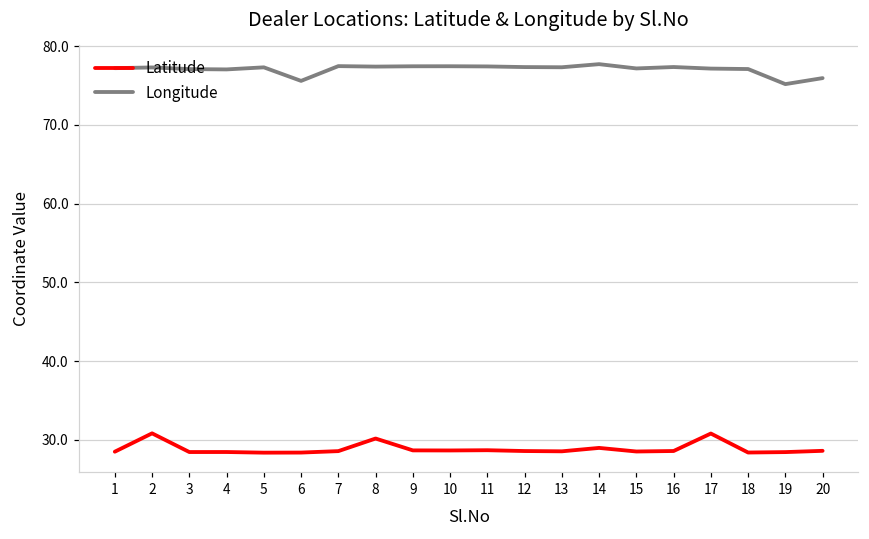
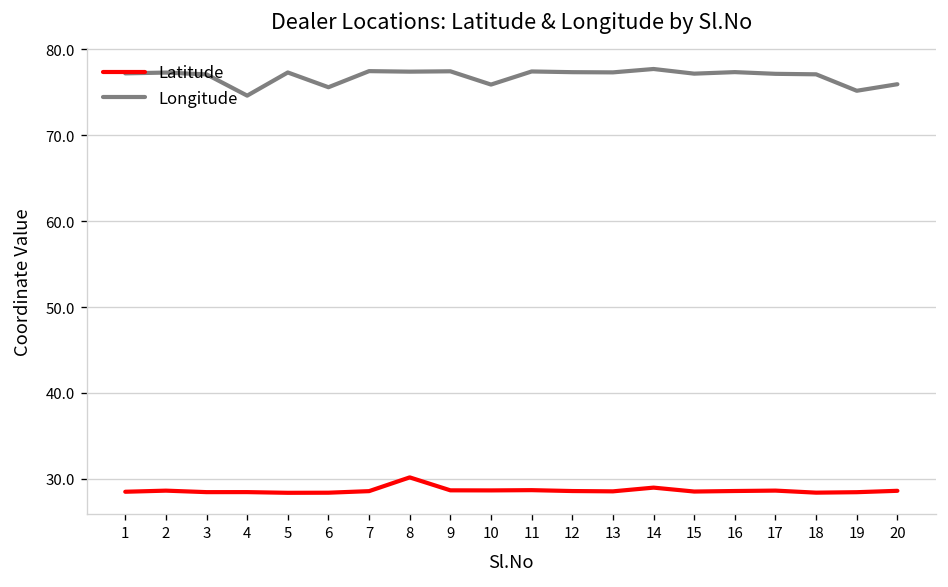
Latitude, 2: 31 -> 29
Longitude, 4: 77 -> 75
Longitude, 10: 77 -> 76
Latitude, 17: 31 -> 29
